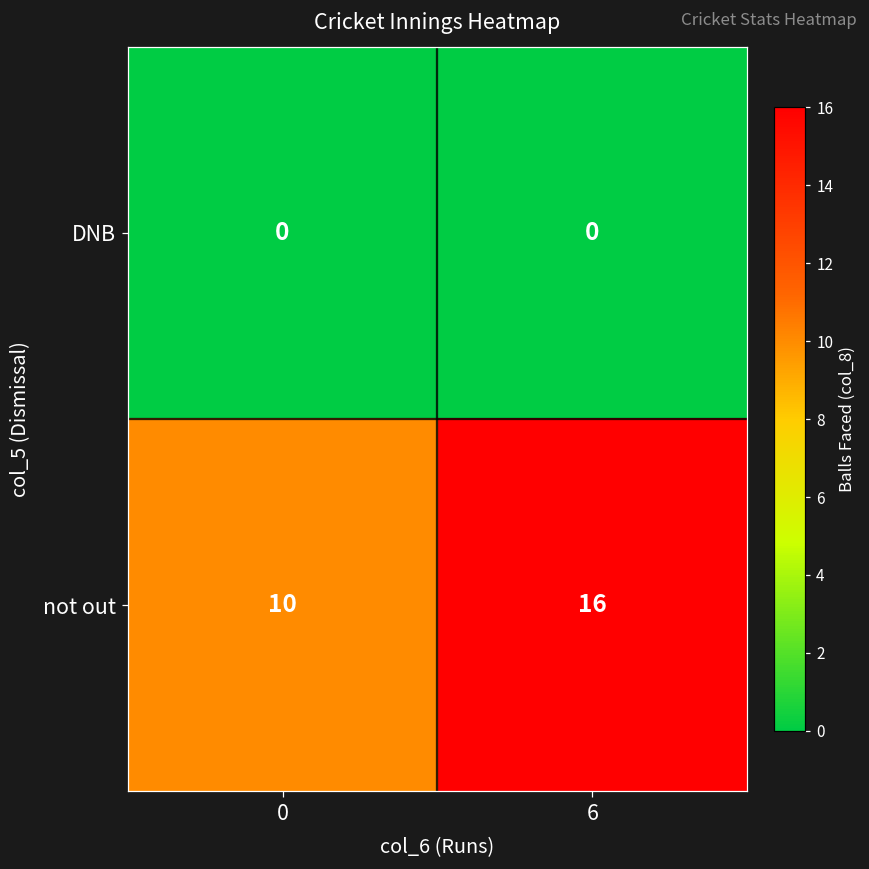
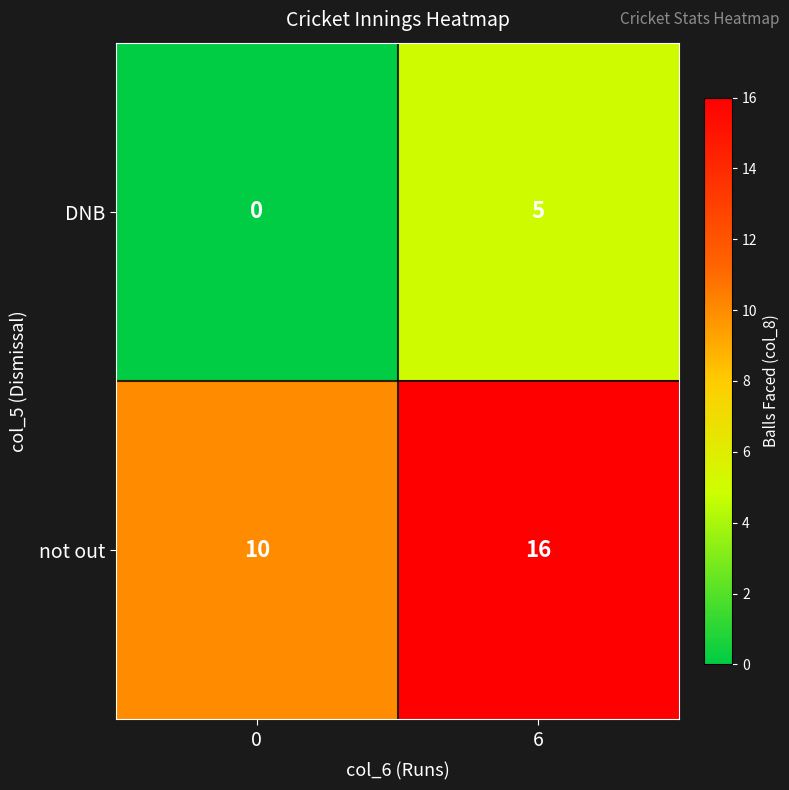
DNB, 6: 0 -> 5
